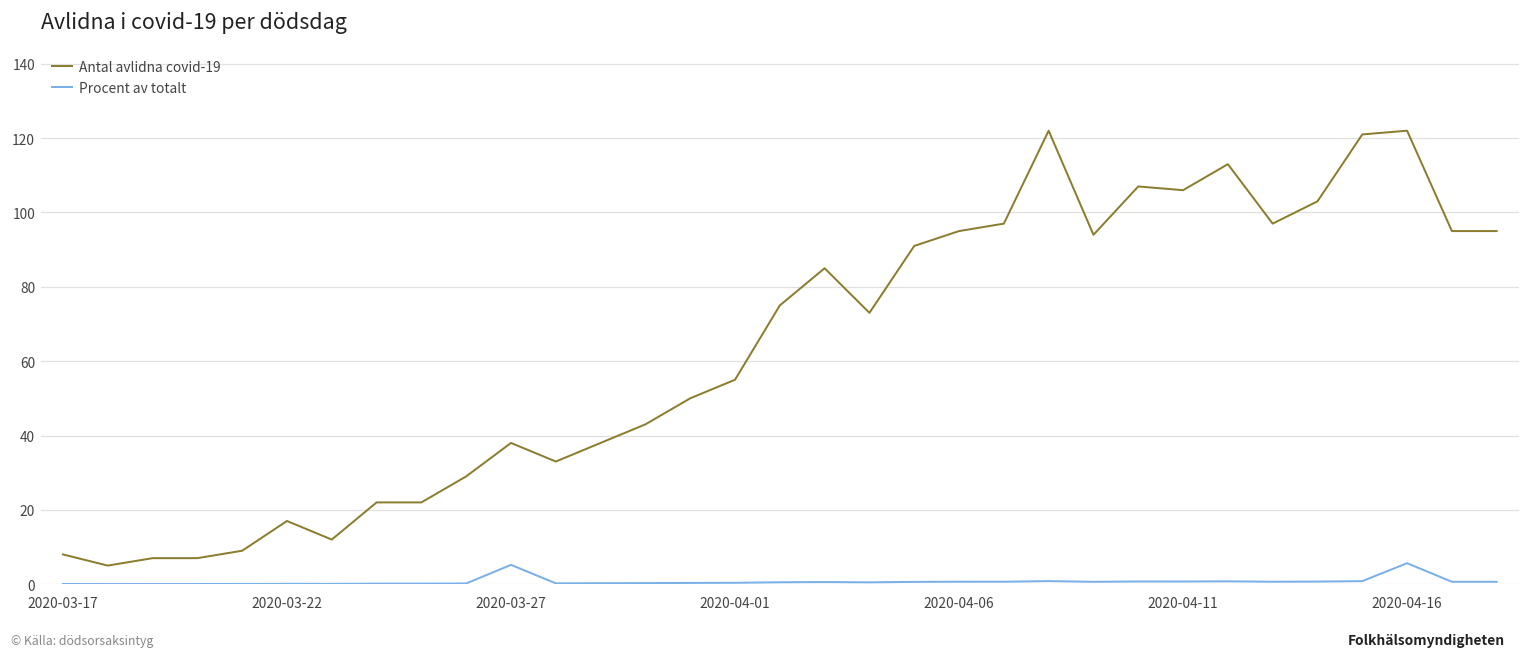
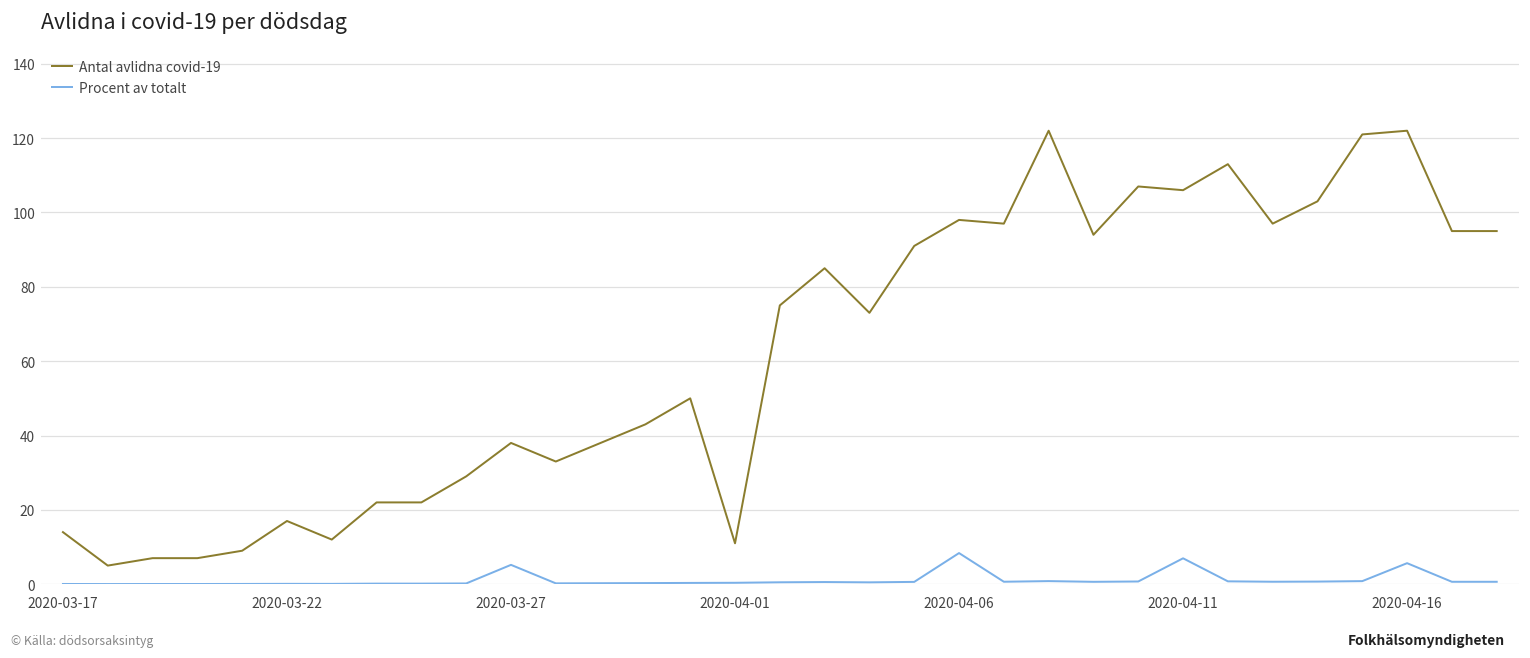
Antal avlidna covid-19, 2020-03-17: 8 -> 14
Antal avlidna covid-19, 2020-04-01: 55 -> 11
Antal avlidna covid-19, 2020-04-06: 95 -> 98
Procent av totalt, 2020-04-06: 1 -> 8
Procent av totalt, 2020-04-11: 1 -> 7
